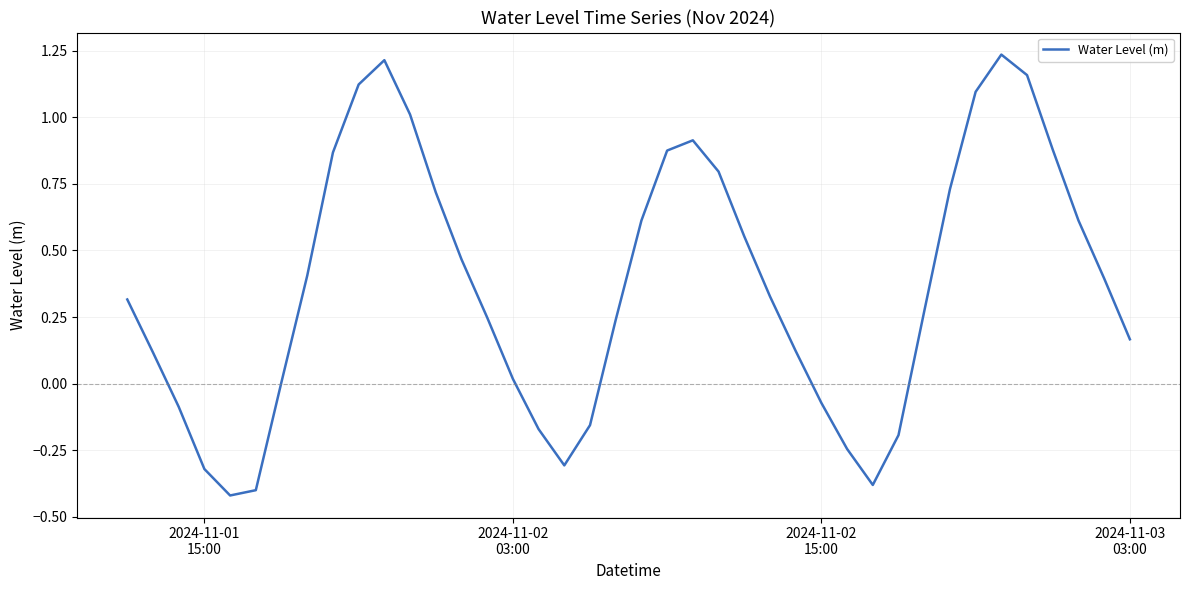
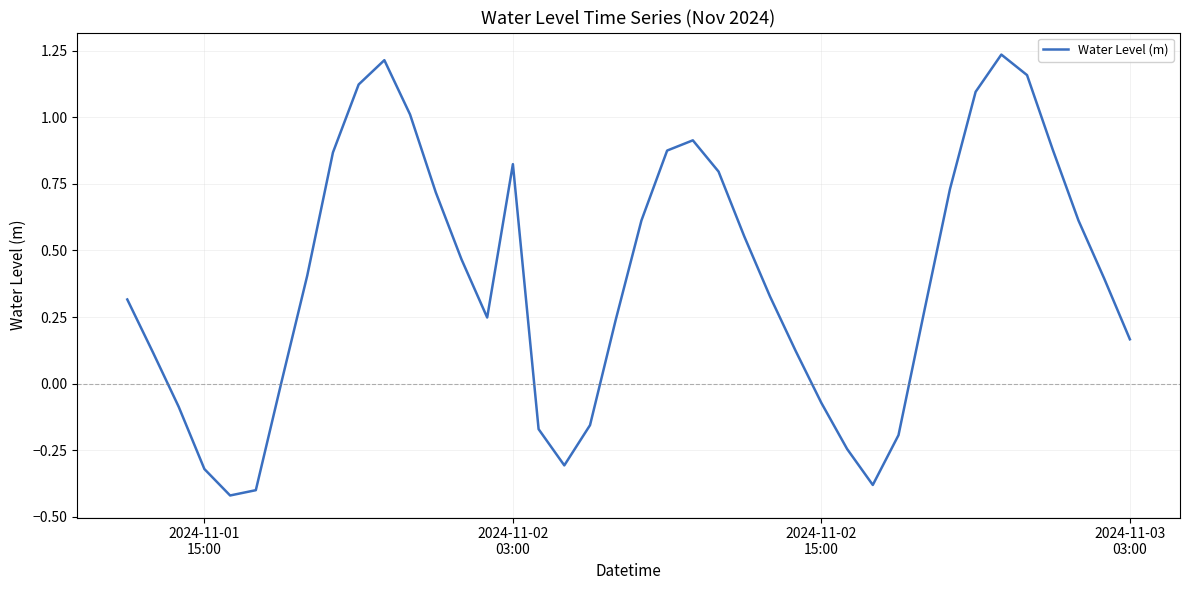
2024-11-02 03:00: 0.02 -> 0.82
